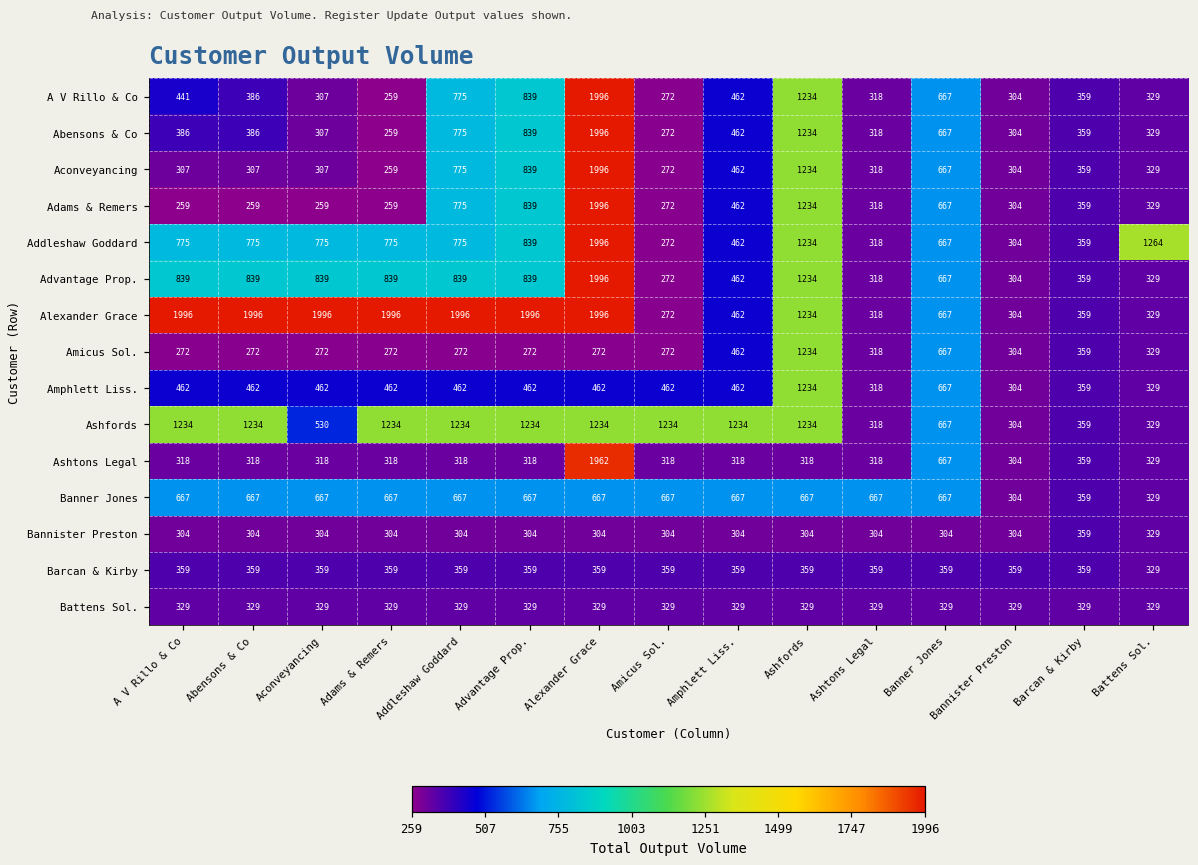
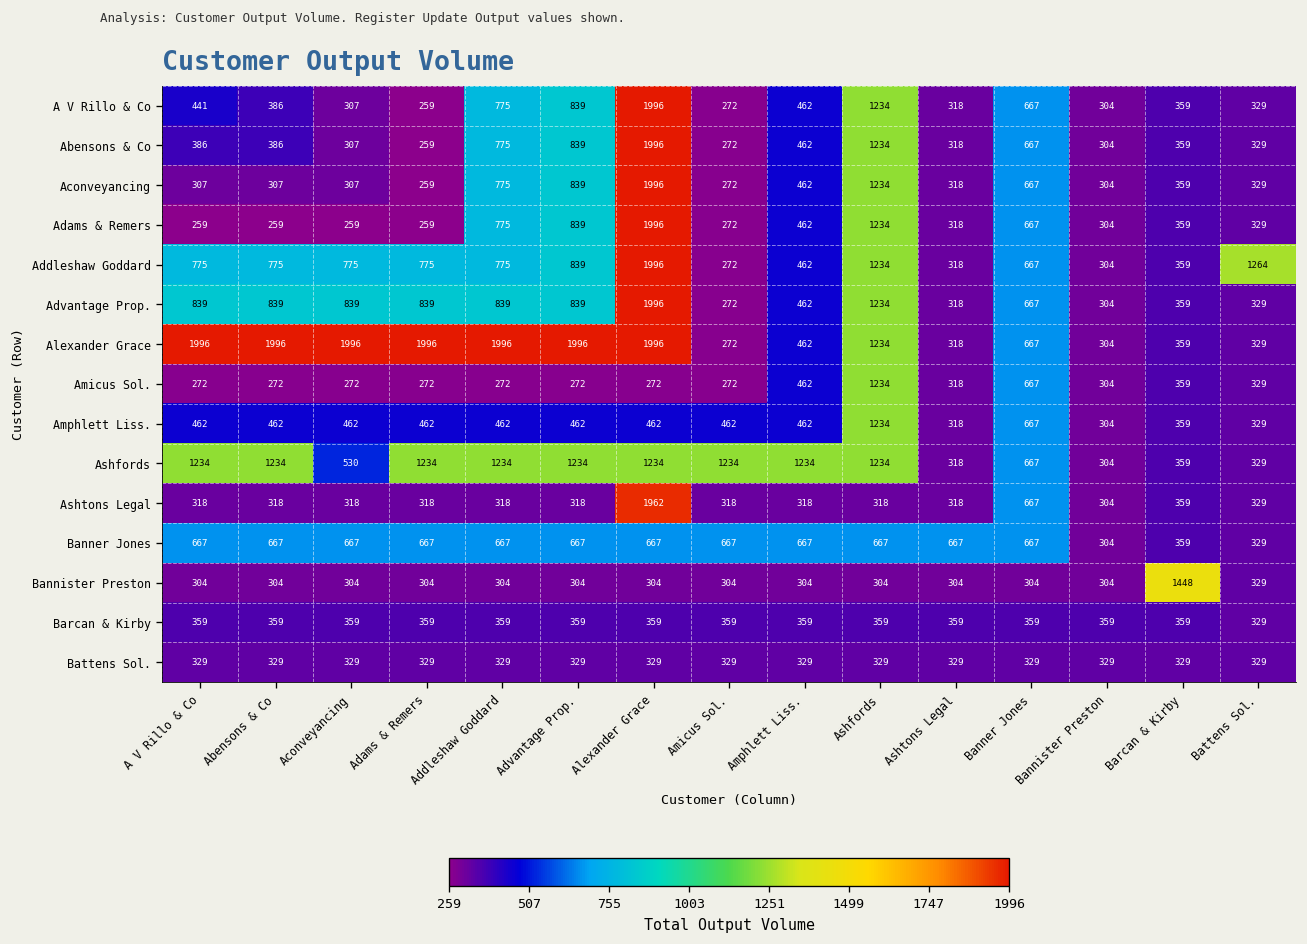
Bannister Preston, Barcan & Kirby: 359 -> 1448
